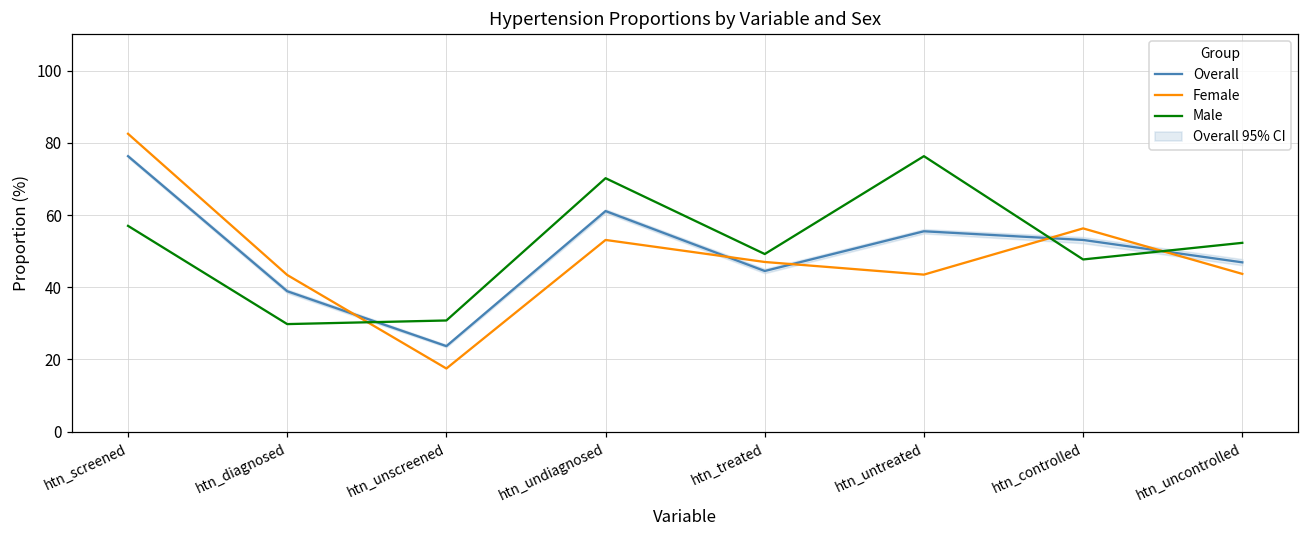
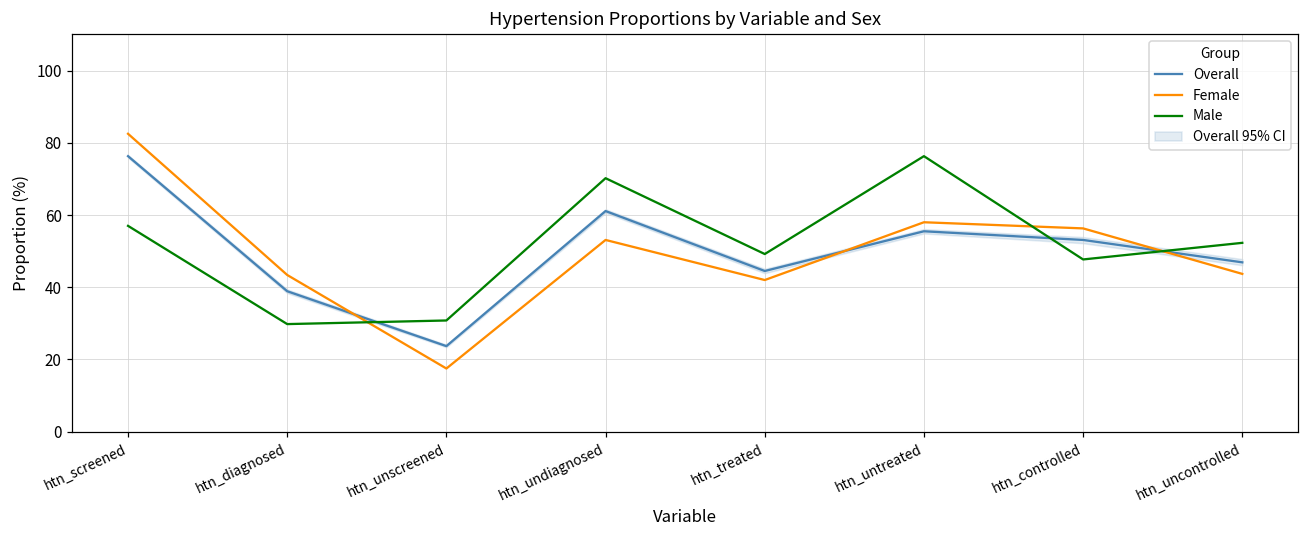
Female, htn_treated: 47 -> 42
Female, htn_untreated: 44 -> 58
